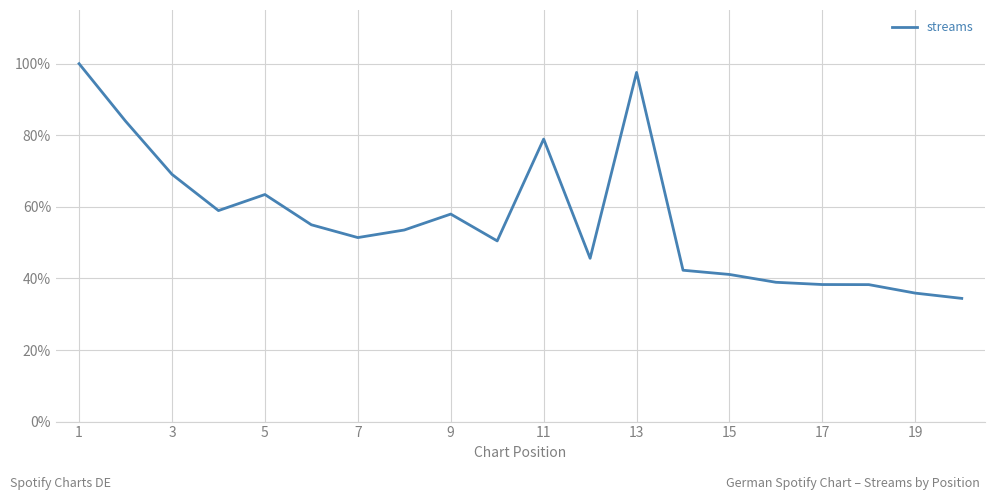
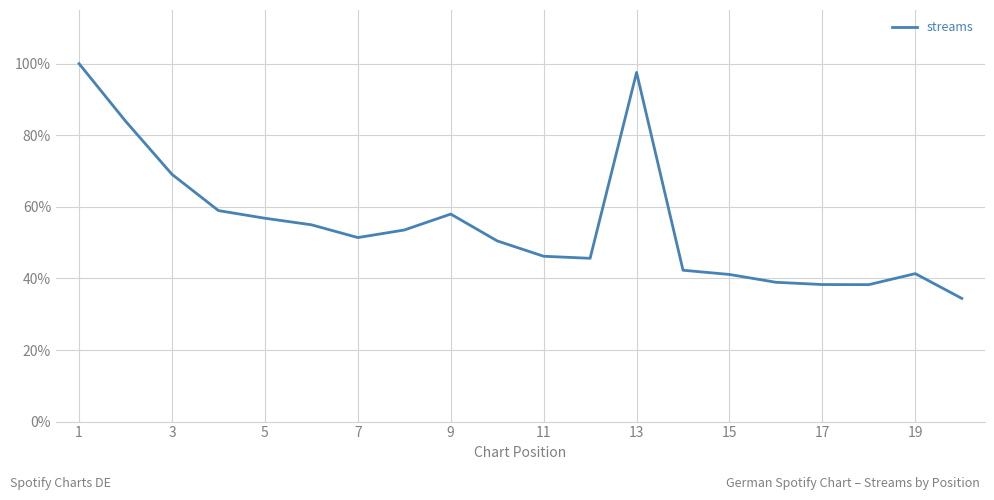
5: 63% -> 57%
11: 79% -> 46%
19: 36% -> 41%
